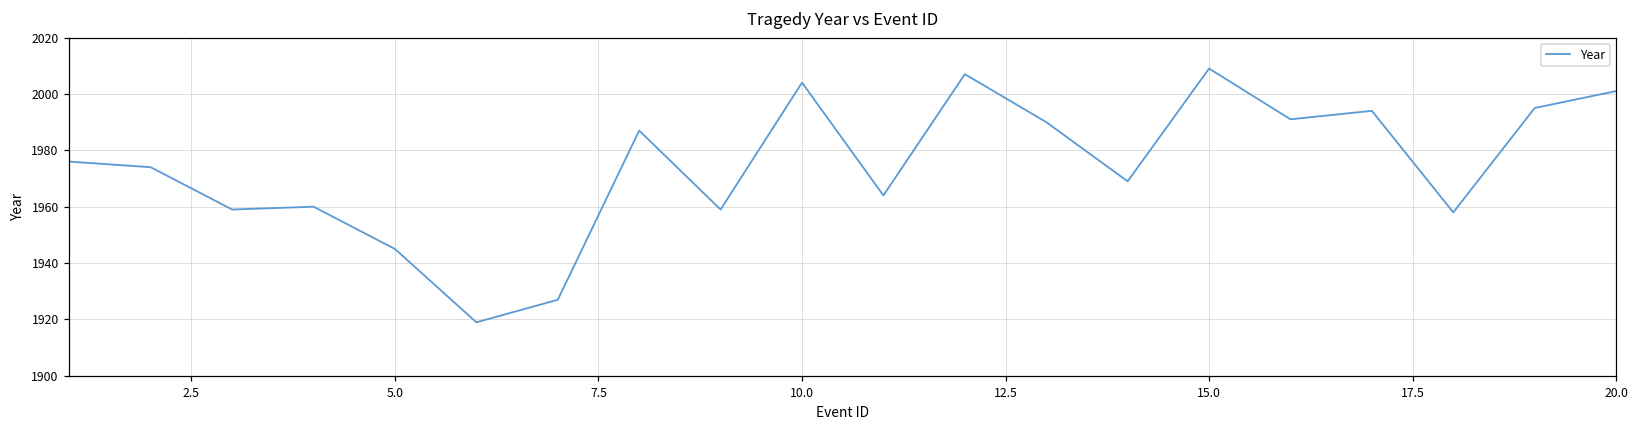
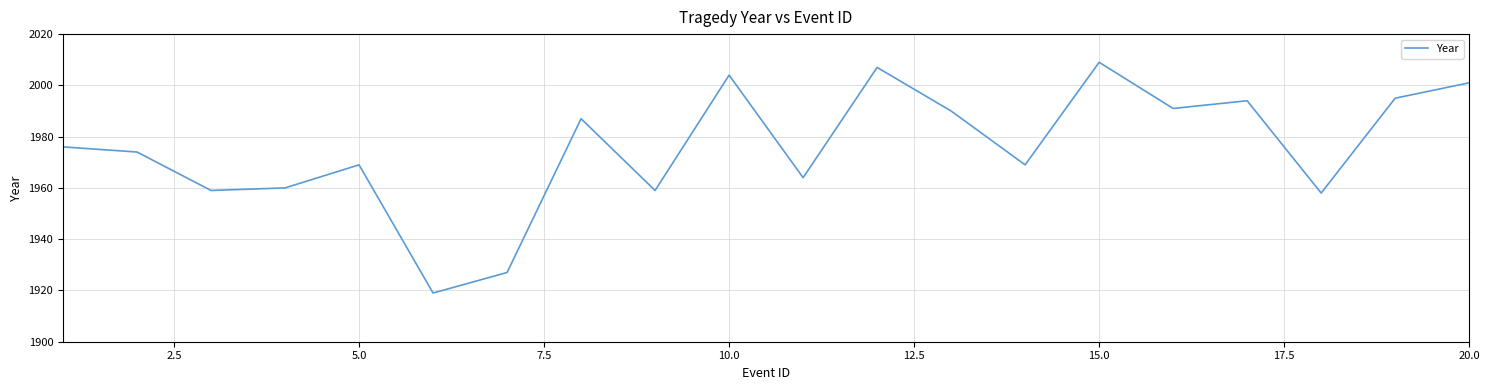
5.0: 1945 -> 1969
